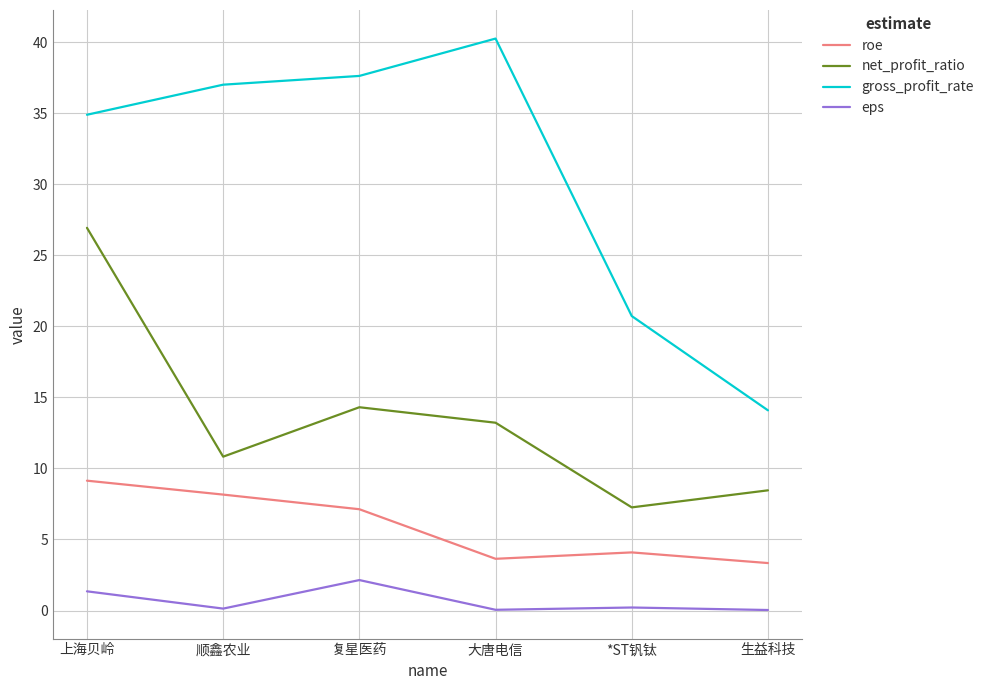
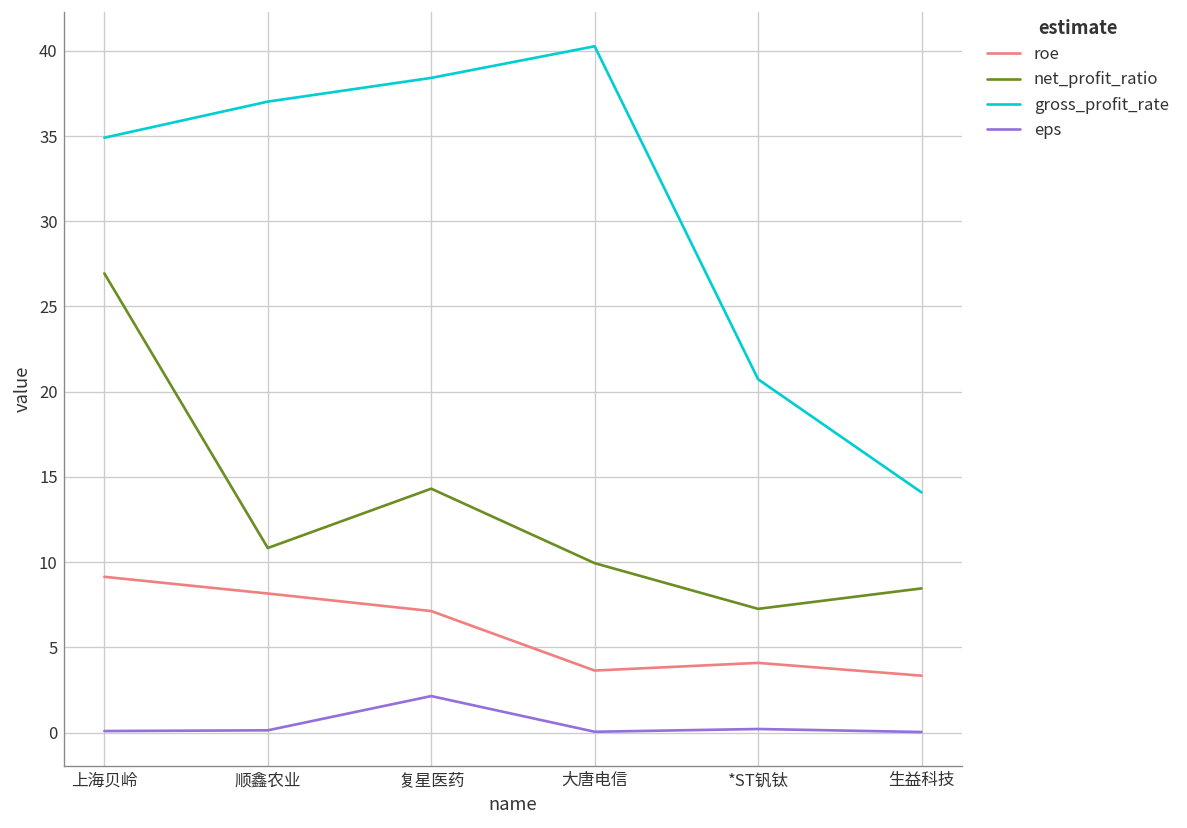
eps, 上海贝岭: 1.4 -> 0.1
gross_profit_rate, 复星医药: 37.6 -> 38.4
net_profit_ratio, 大唐电信: 13.2 -> 9.9
